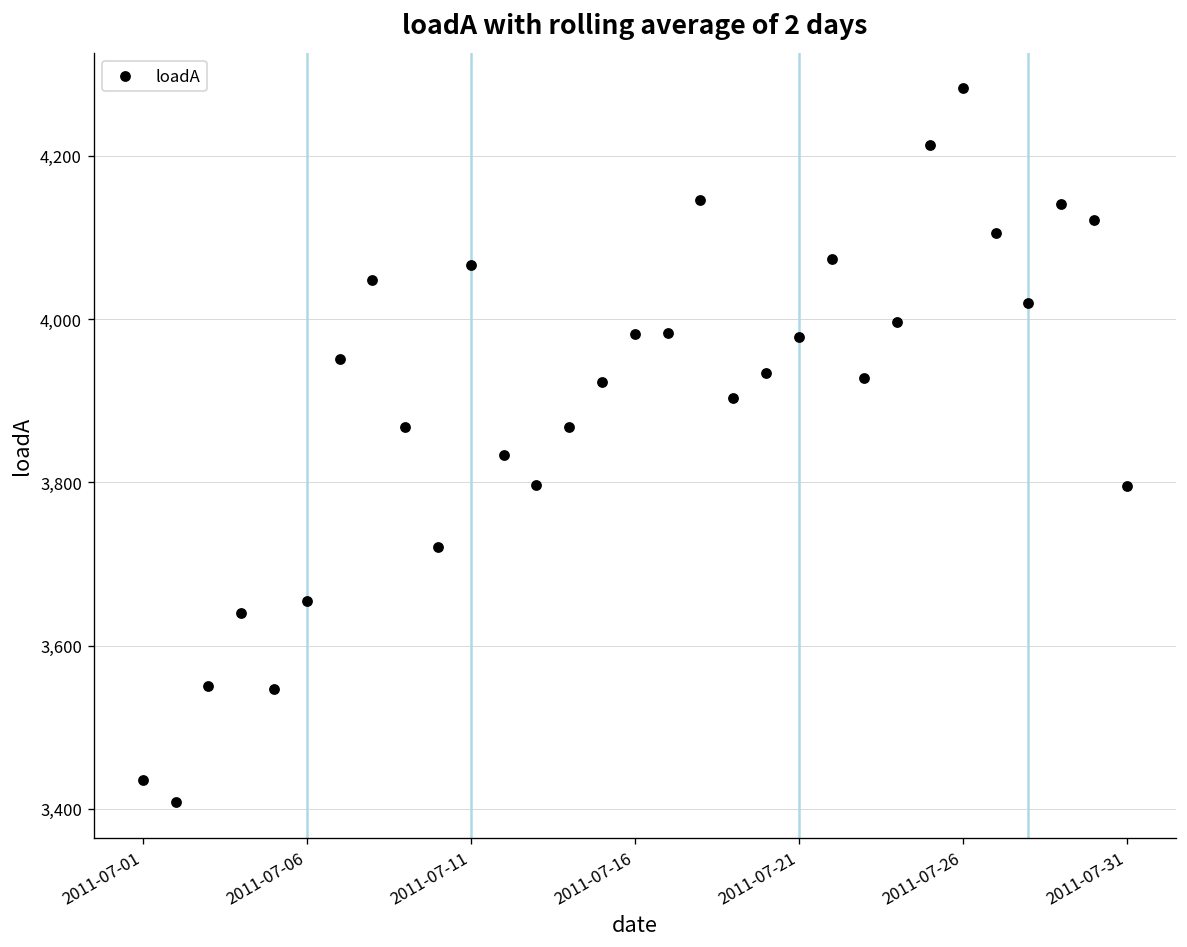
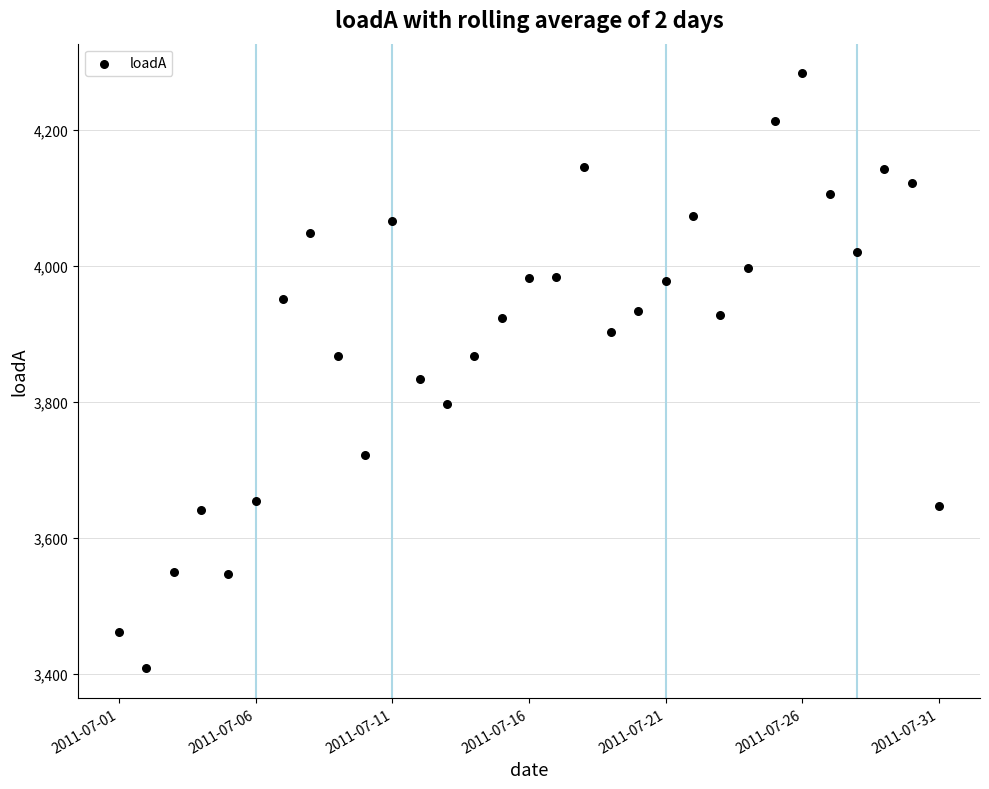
2011-07-01: 3,430 -> 3,460
2011-07-31: 3,800 -> 3,650
